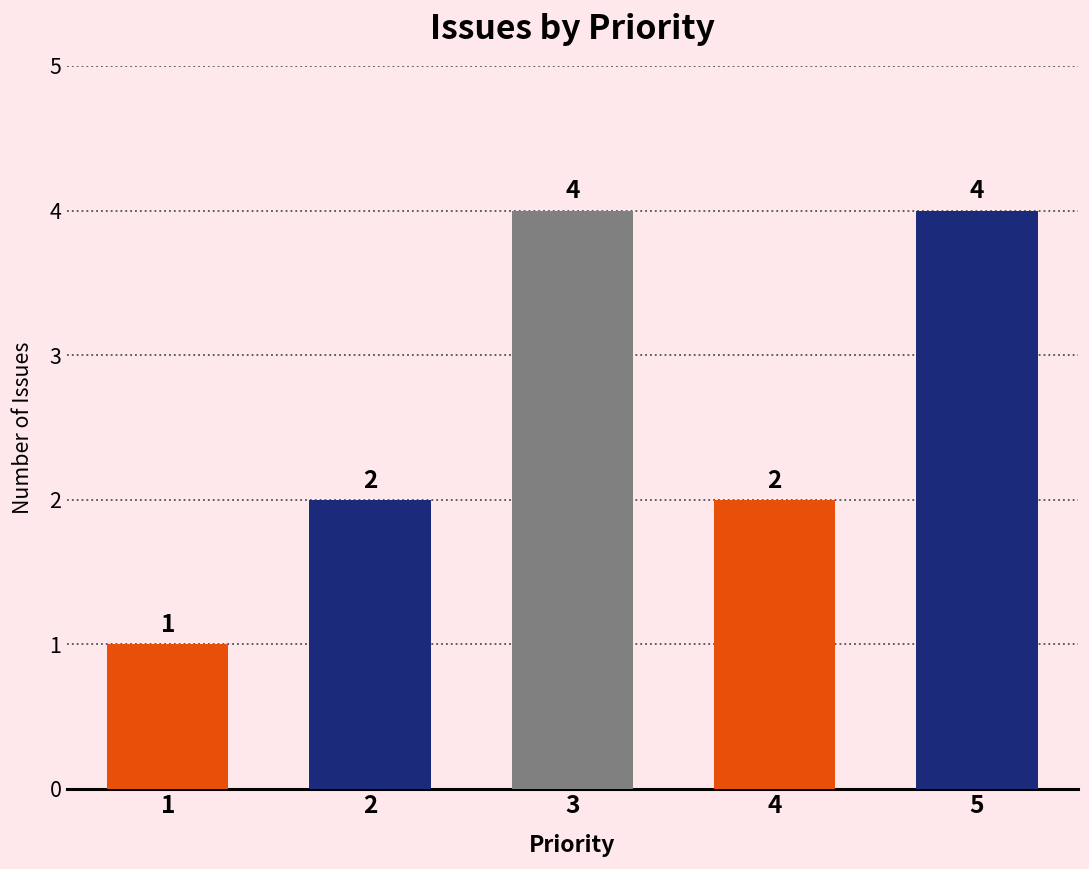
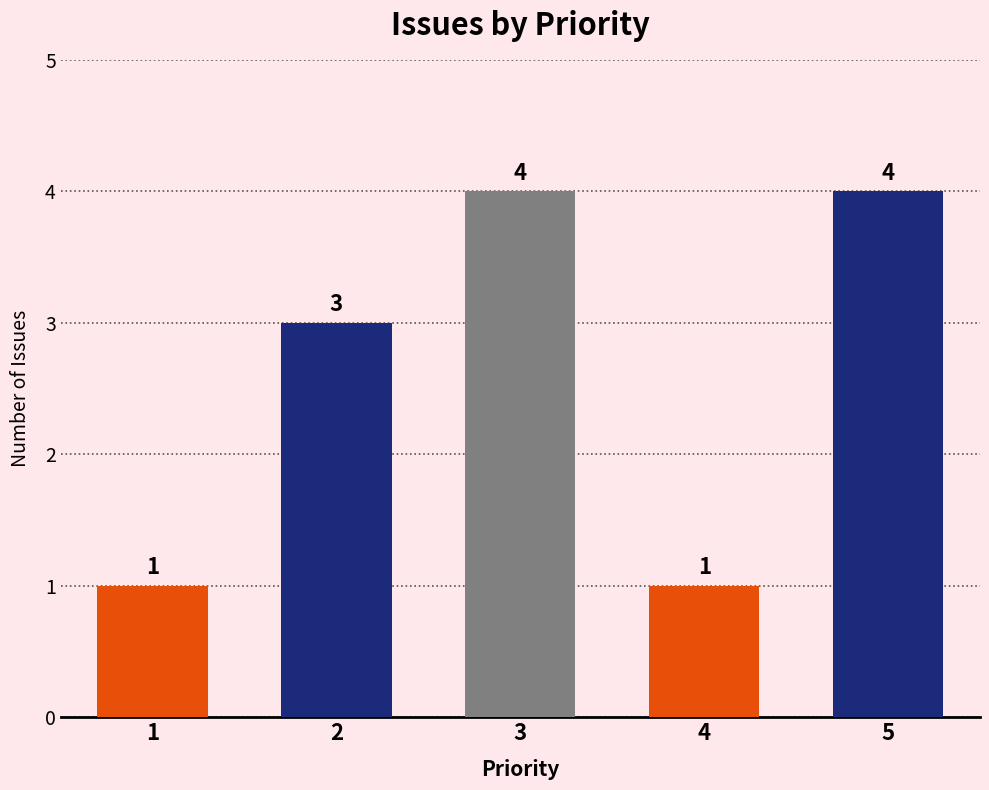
2: 2 -> 3
4: 2 -> 1
